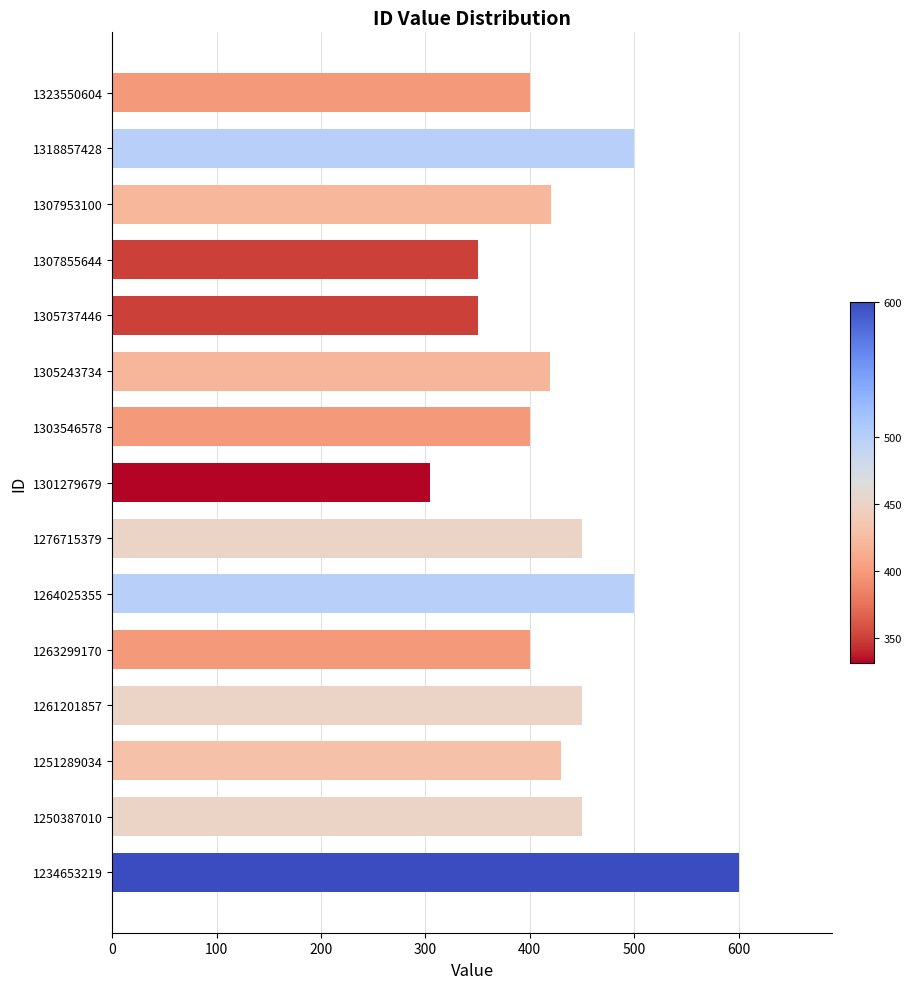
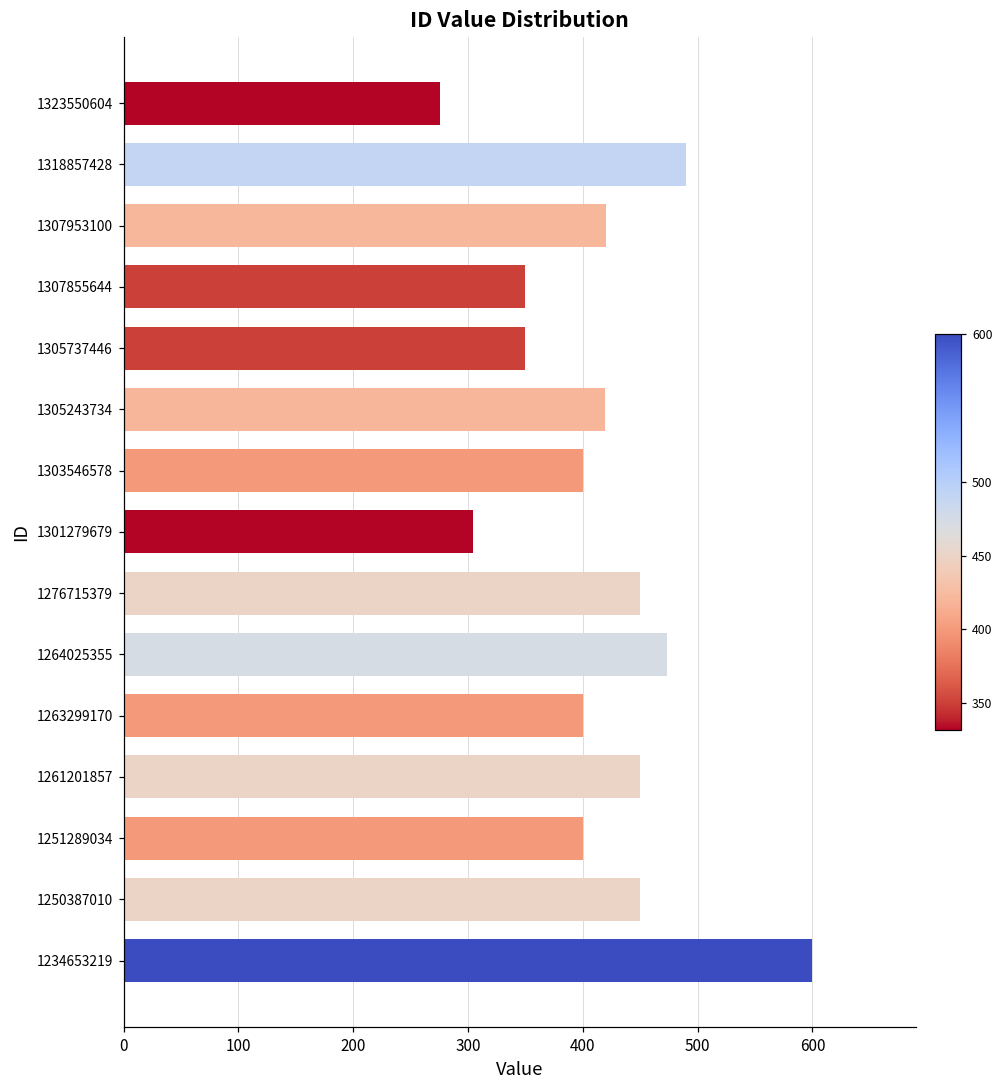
1323550604: 400 -> 276
1318857428: 500 -> 490
1264025355: 500 -> 473
1251289034: 430 -> 400
